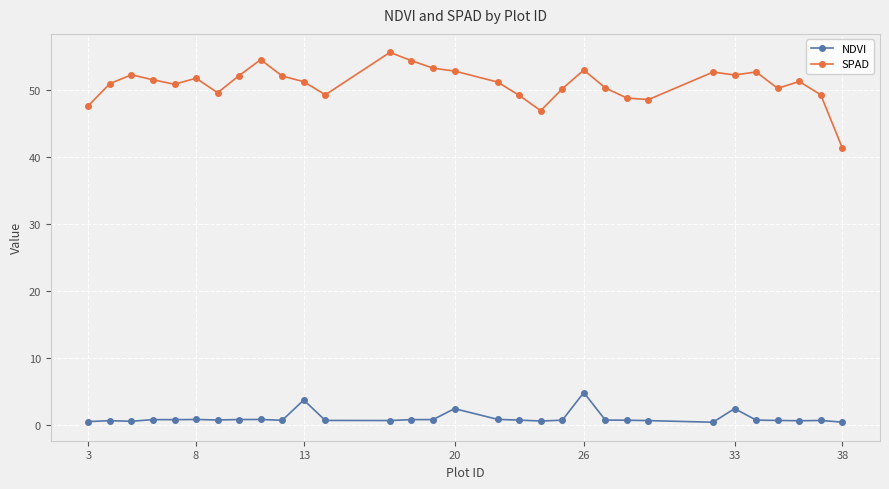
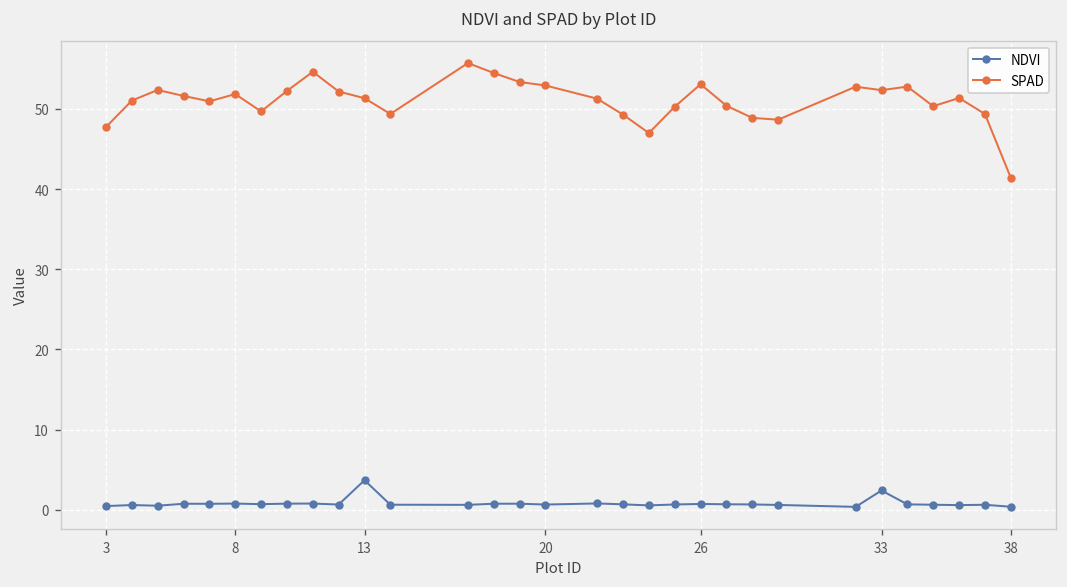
NDVI, 20: 2 -> 1
NDVI, 26: 5 -> 1
